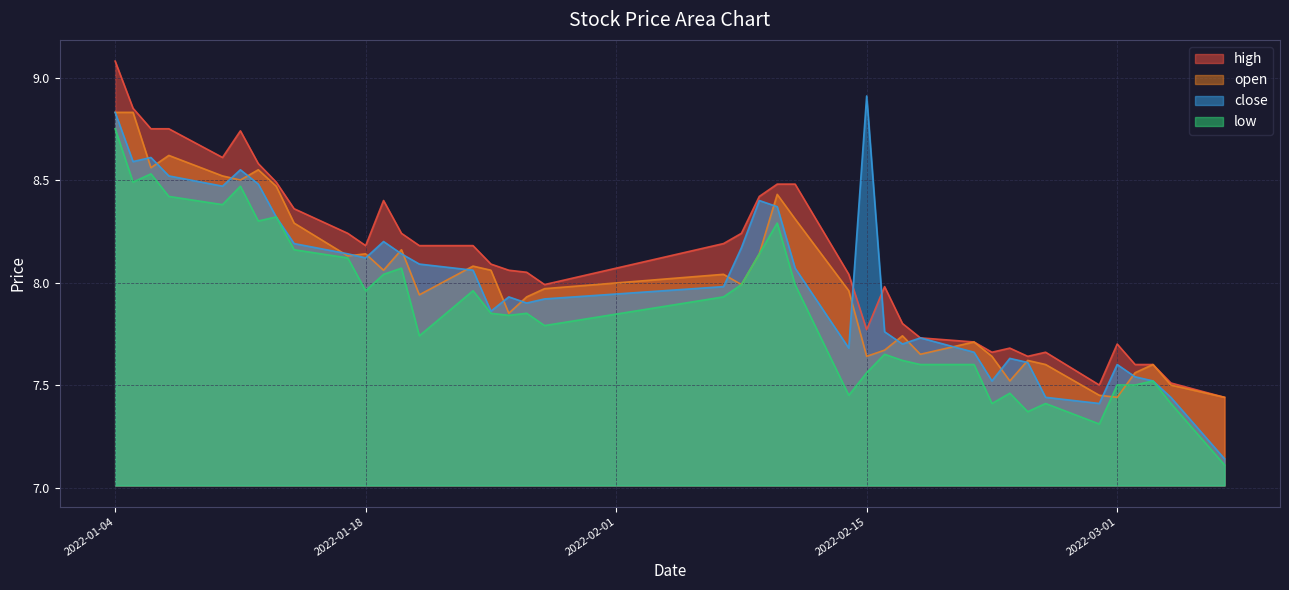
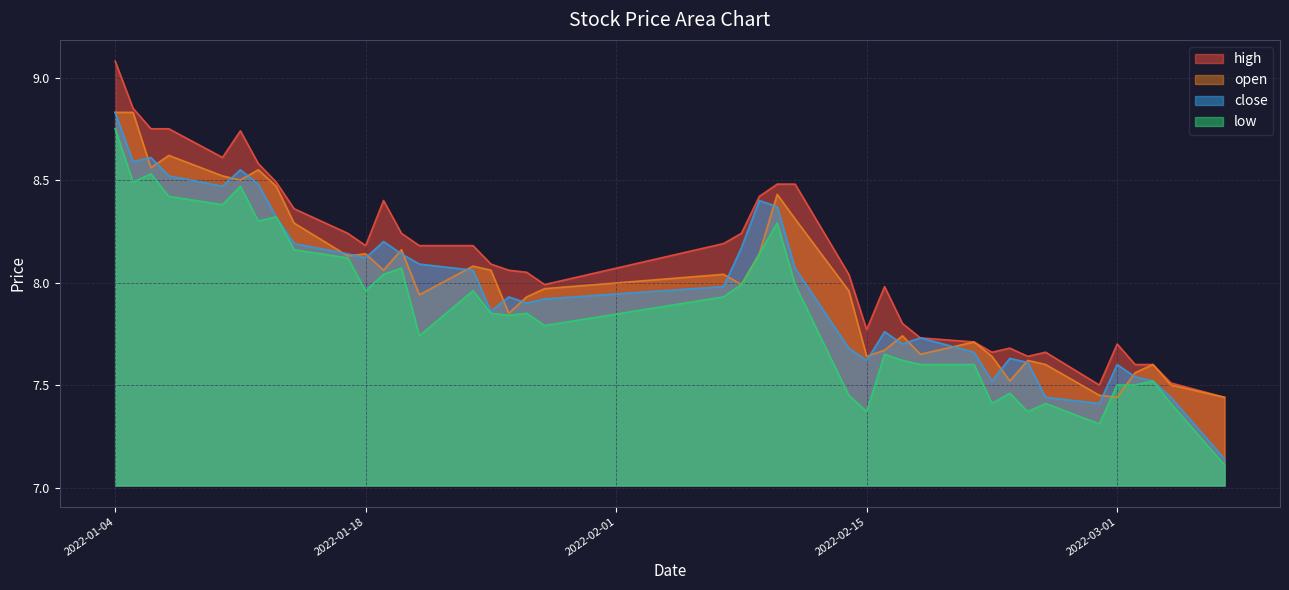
close, 2022-02-15: 8.91 -> 7.62
low, 2022-02-15: 7.56 -> 7.37
